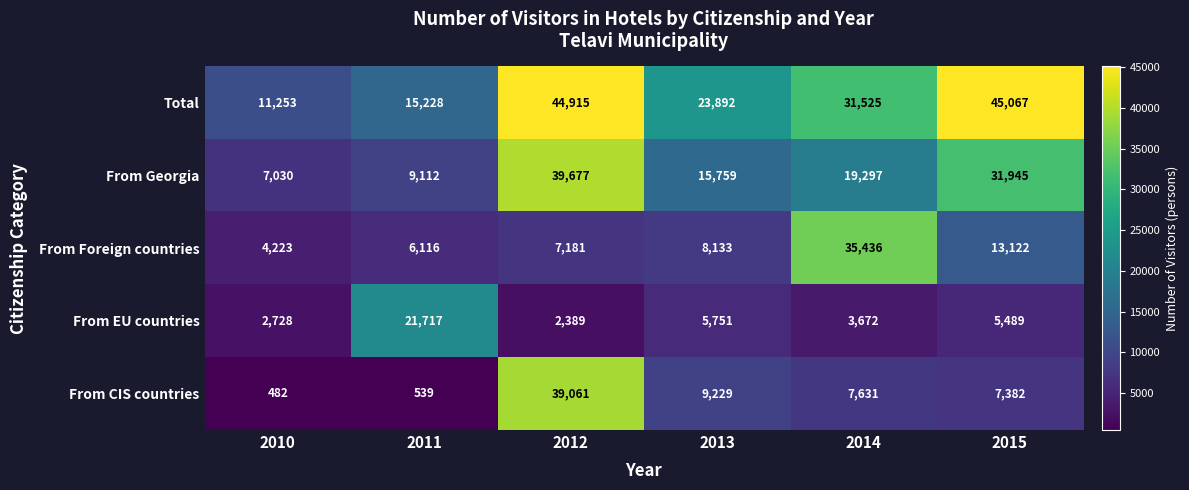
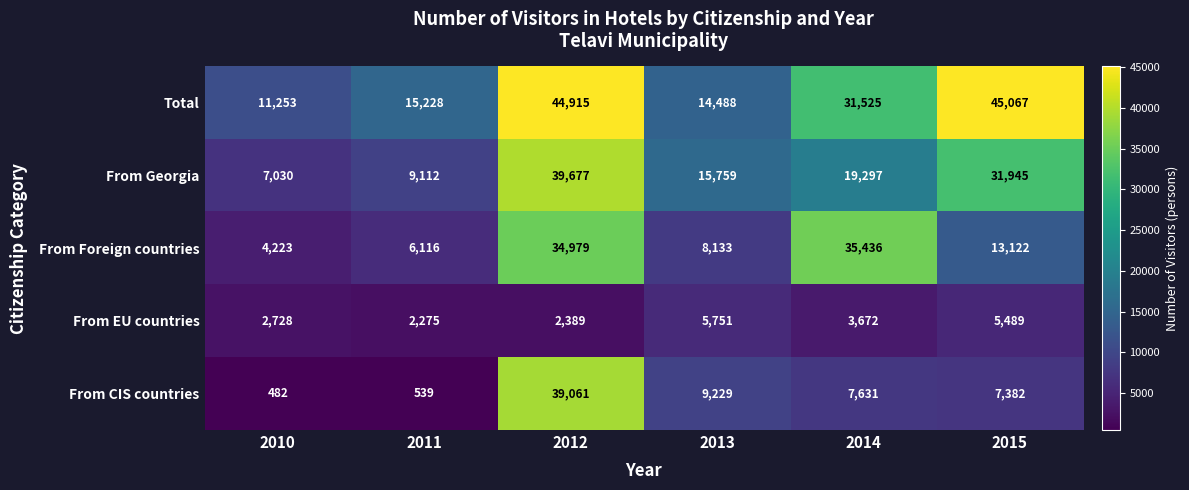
Total, 2013: 23,892 -> 14,488
From Foreign countries, 2012: 7,181 -> 34,979
From EU countries, 2011: 21,717 -> 2,275
